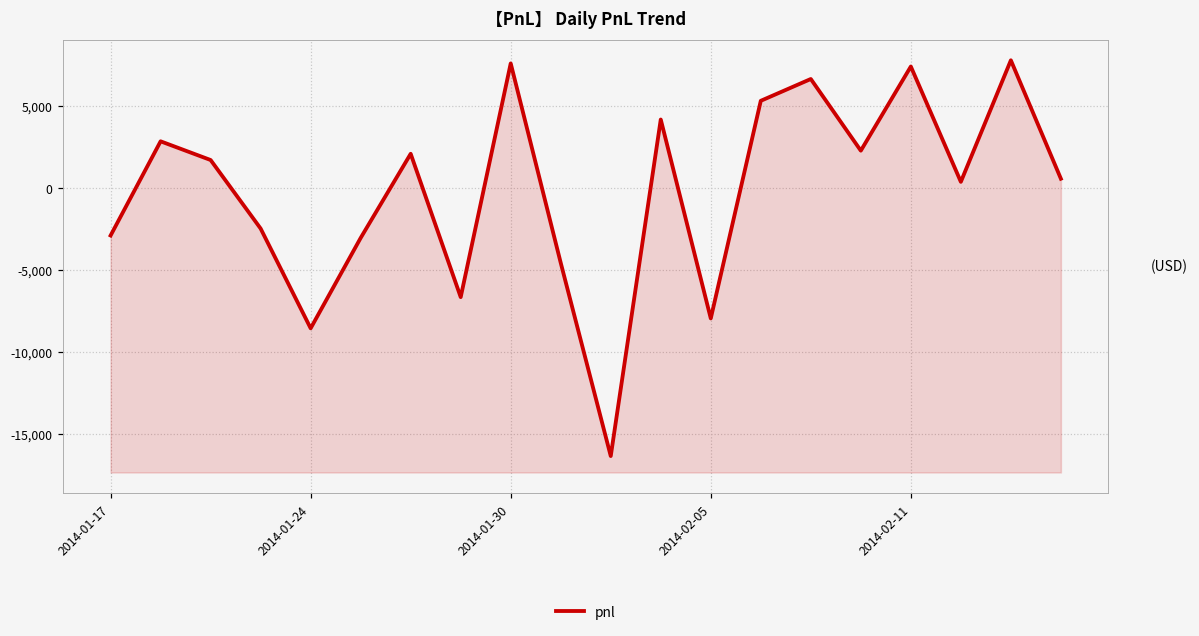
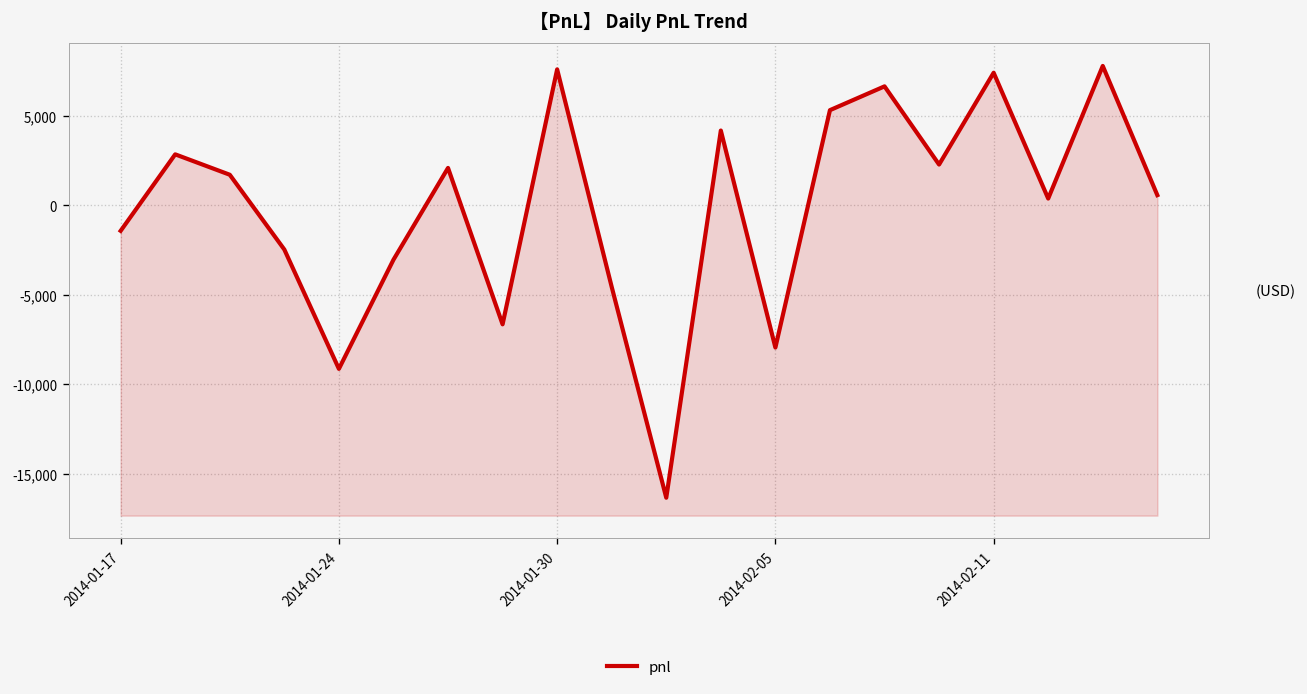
2014-01-17: -2,900 -> -1,400
2014-01-24: -8,600 -> -9,100
